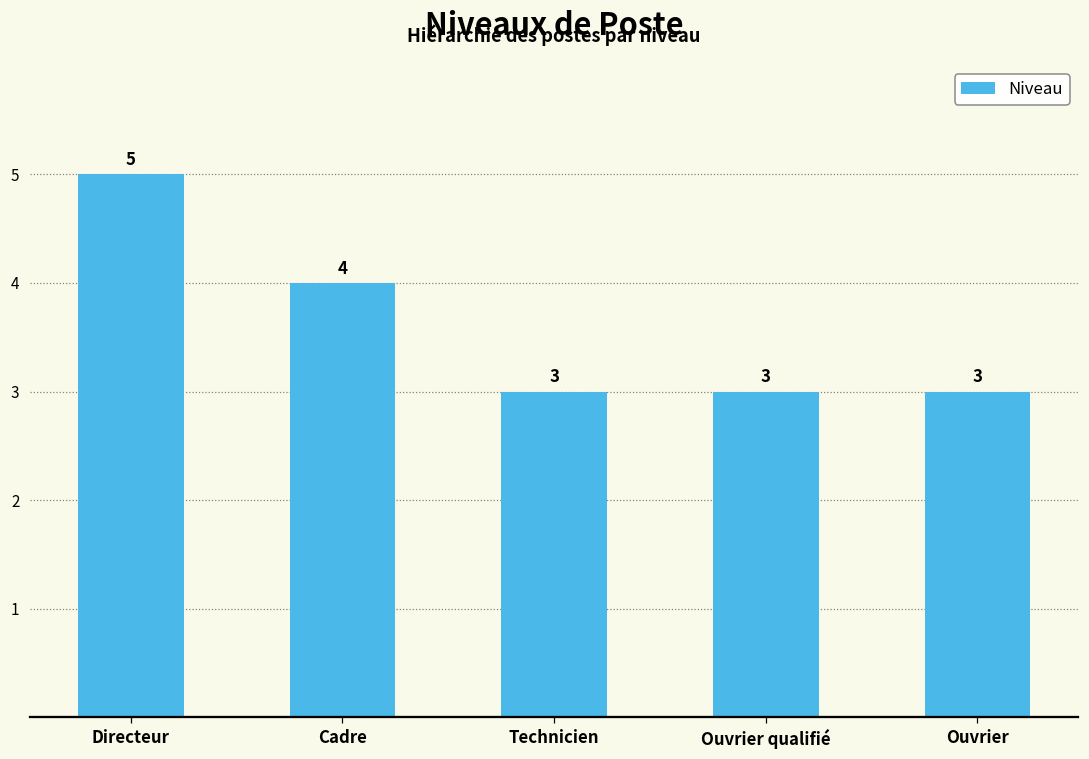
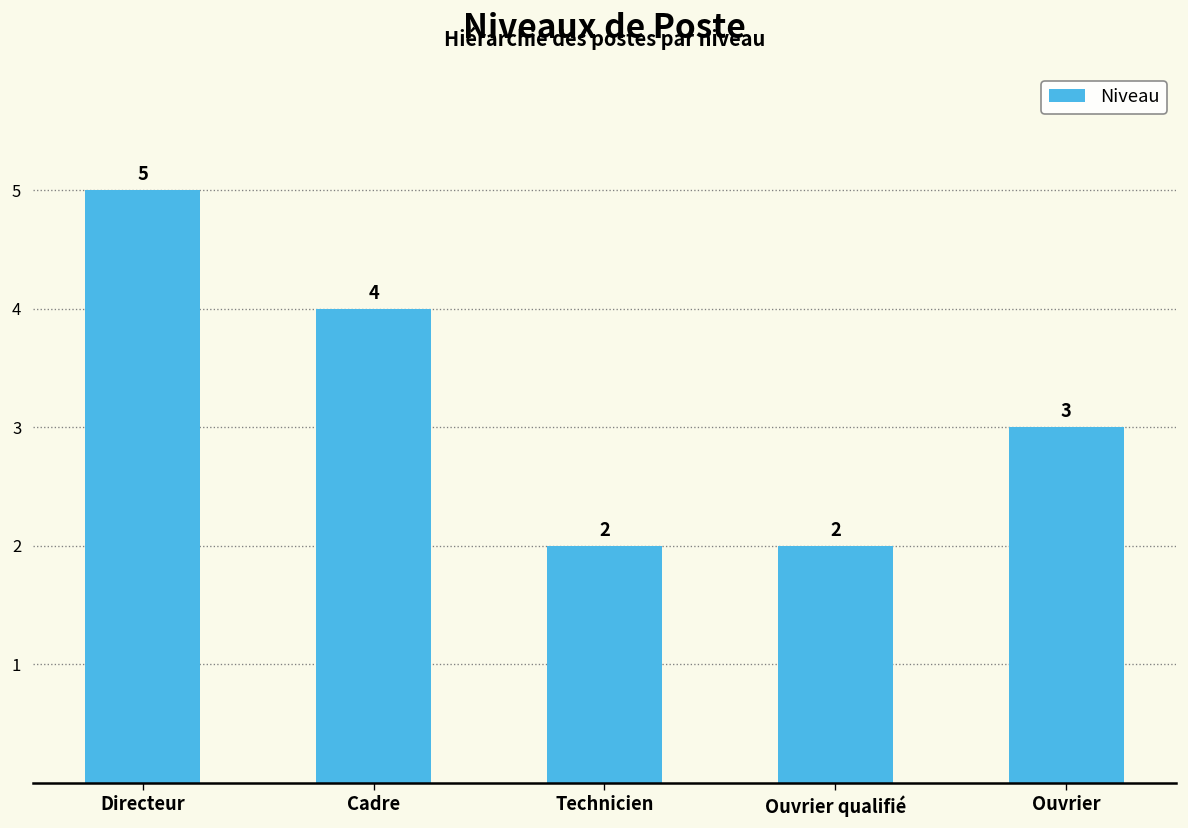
Technicien: 3 -> 2
Ouvrier qualifié: 3 -> 2
